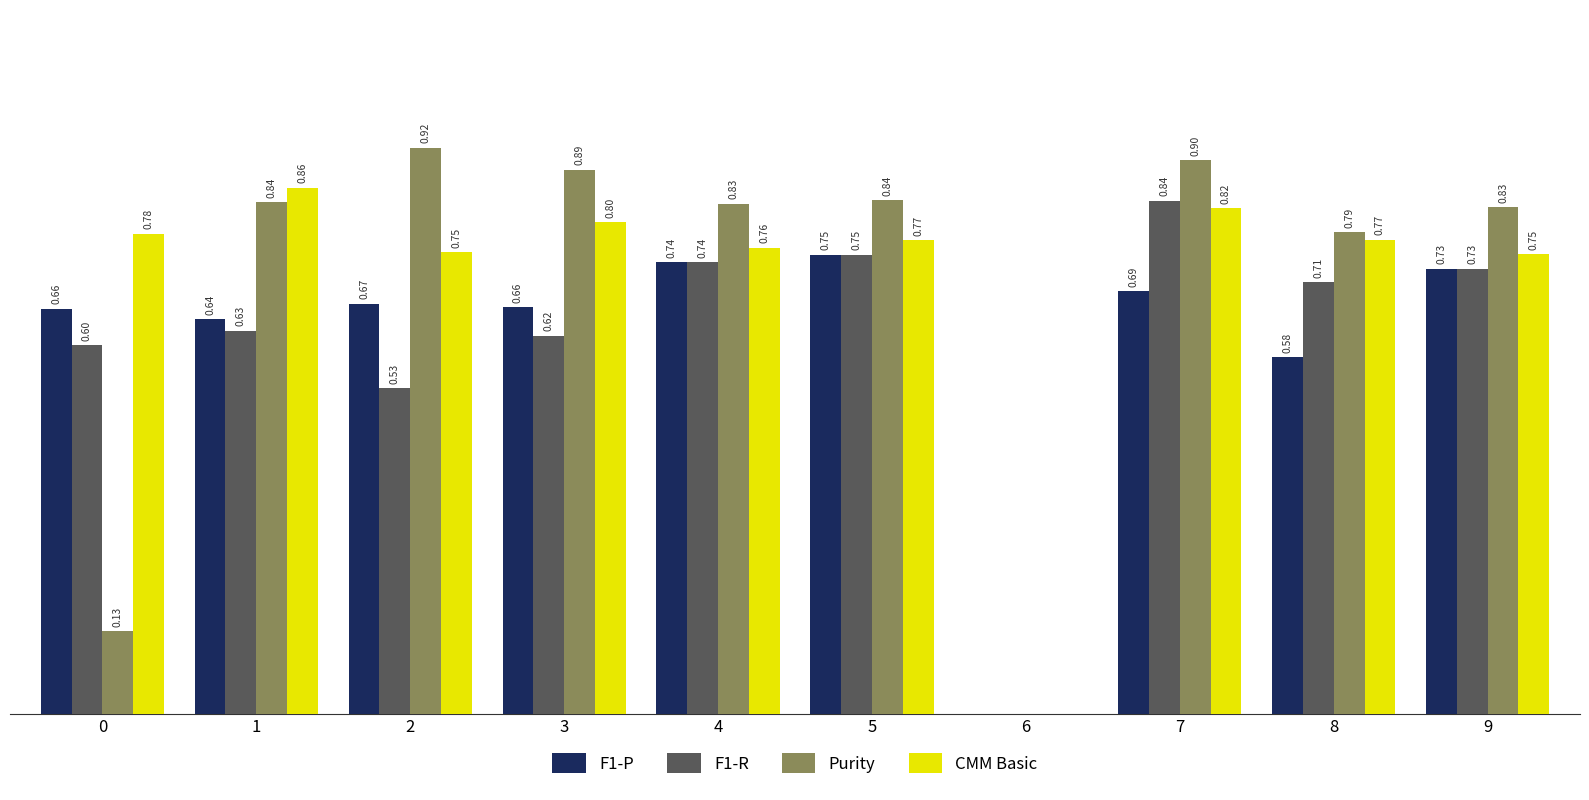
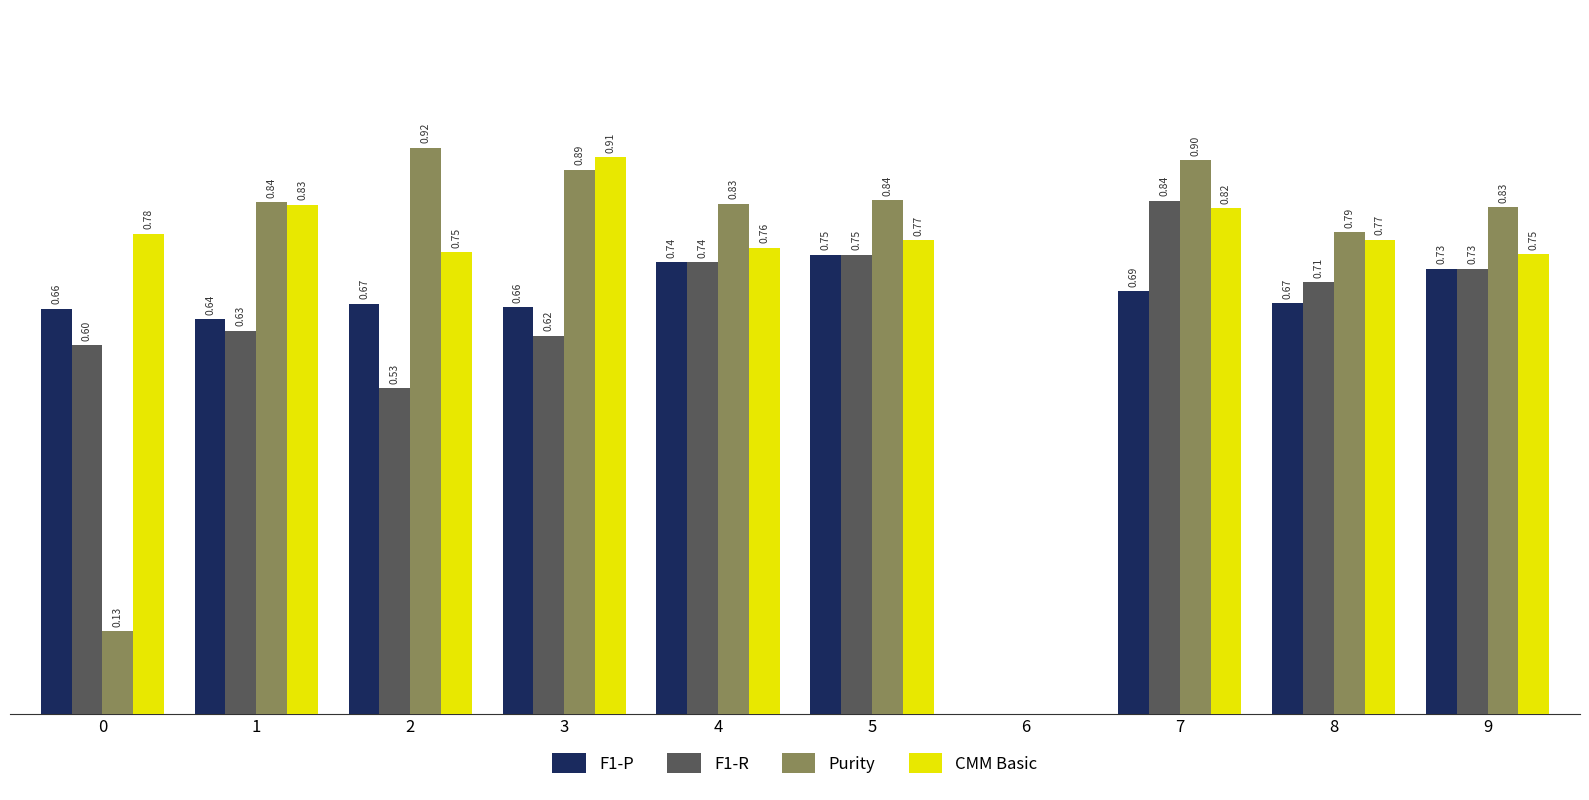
CMM Basic, 1: 0.86 -> 0.83
CMM Basic, 3: 0.80 -> 0.91
F1-P, 8: 0.58 -> 0.67
